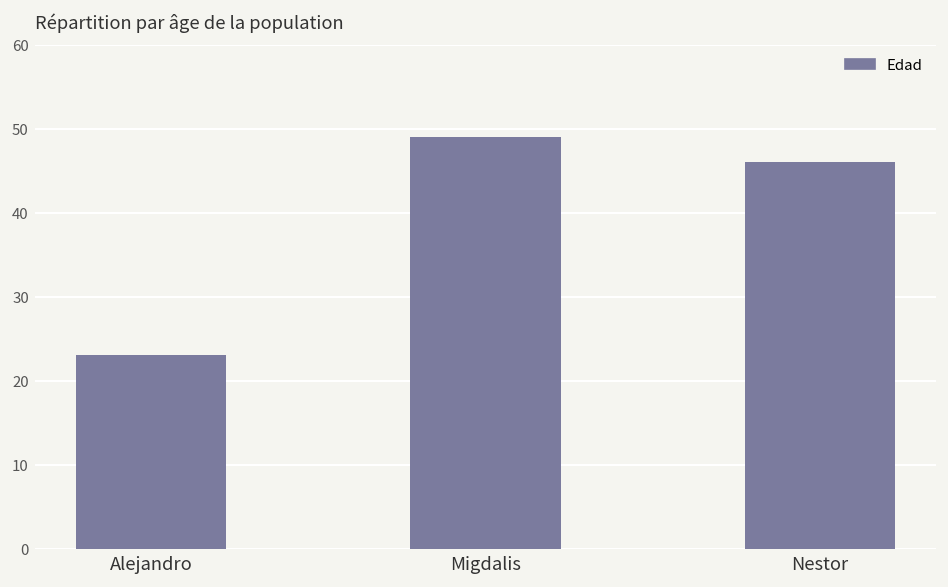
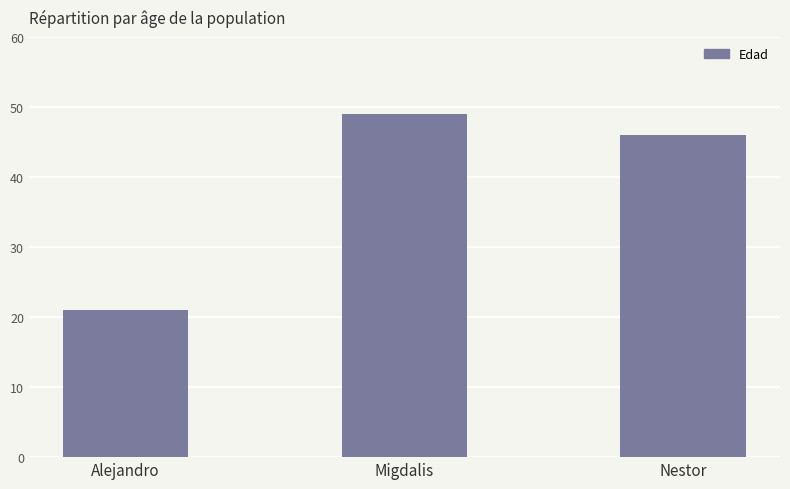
Alejandro: 23 -> 21
